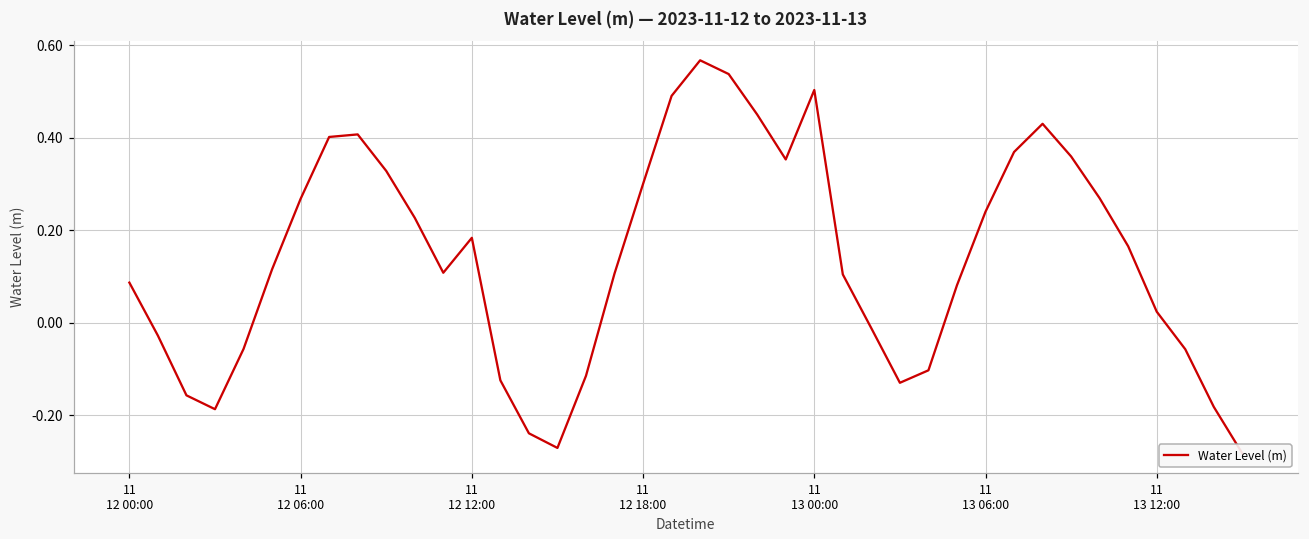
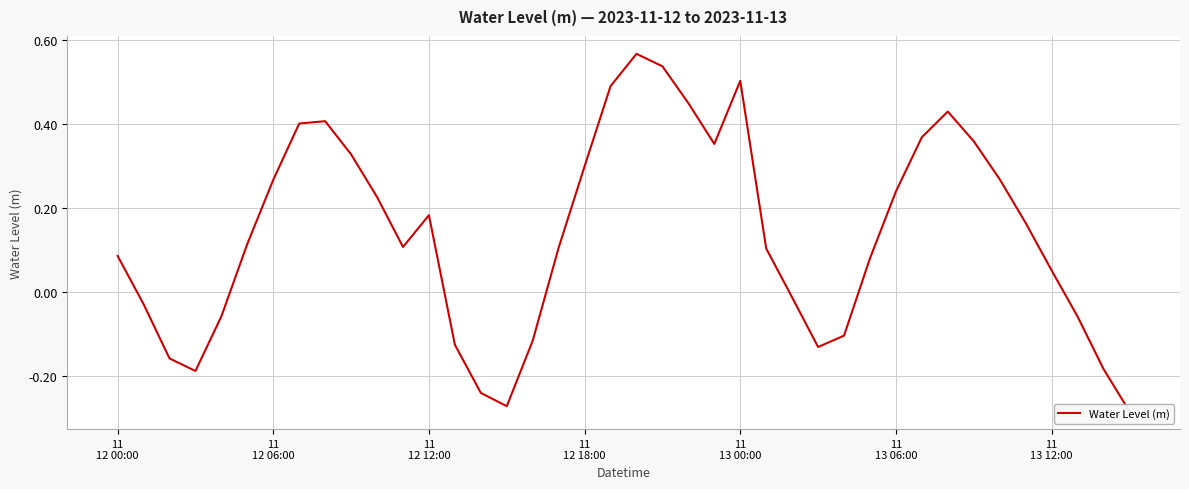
11 13 12:00: 0.02 -> 0.05
